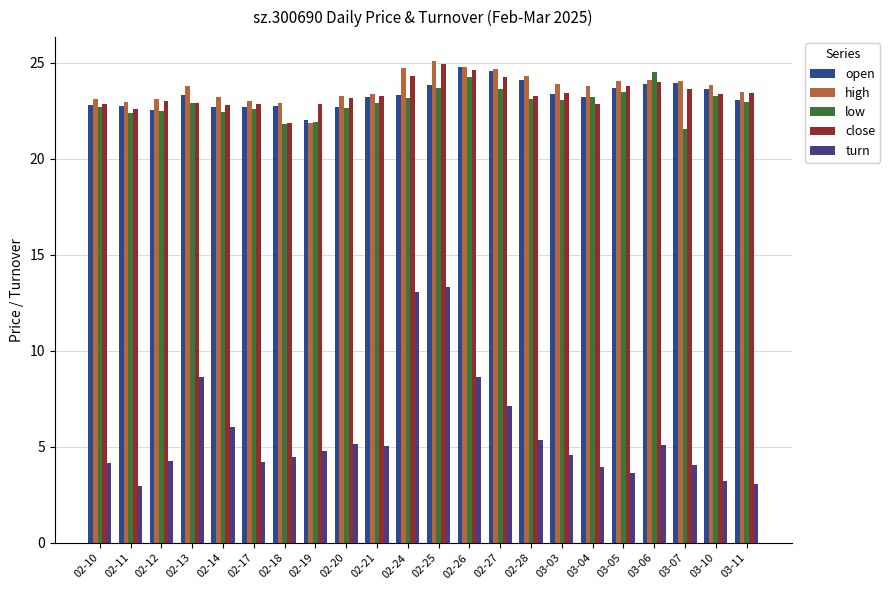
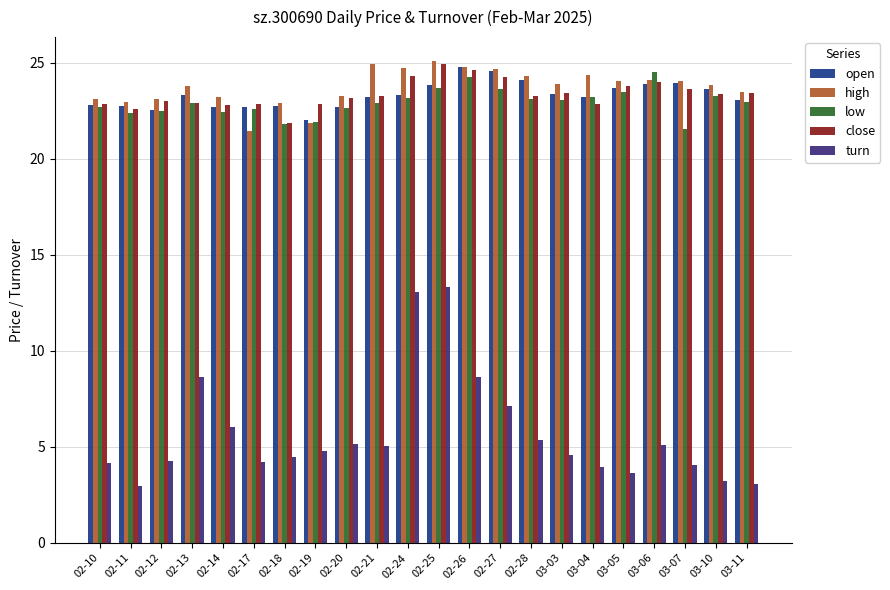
high, 02-17: 23.0 -> 21.4
high, 02-21: 23.4 -> 25.0
high, 03-04: 23.8 -> 24.4
